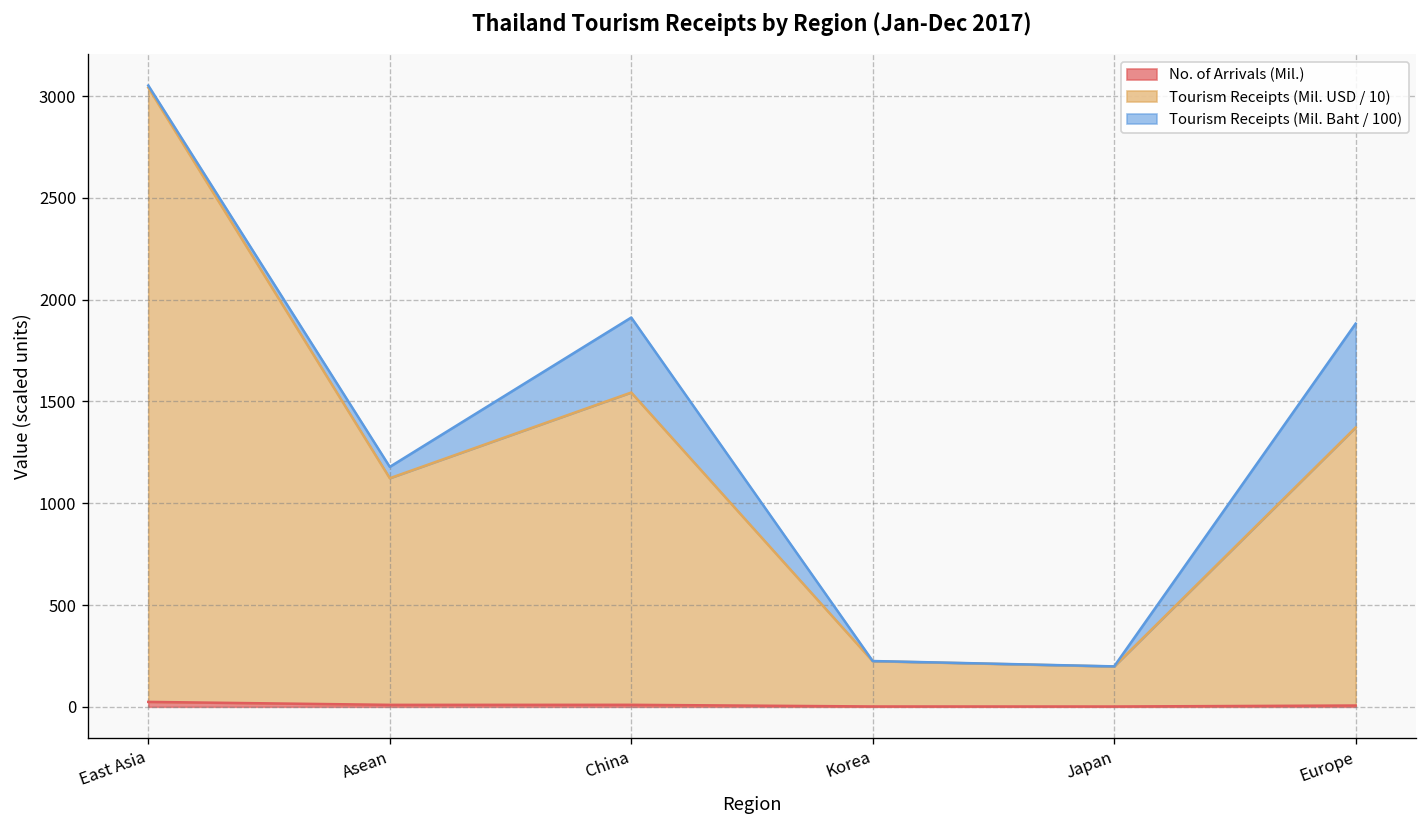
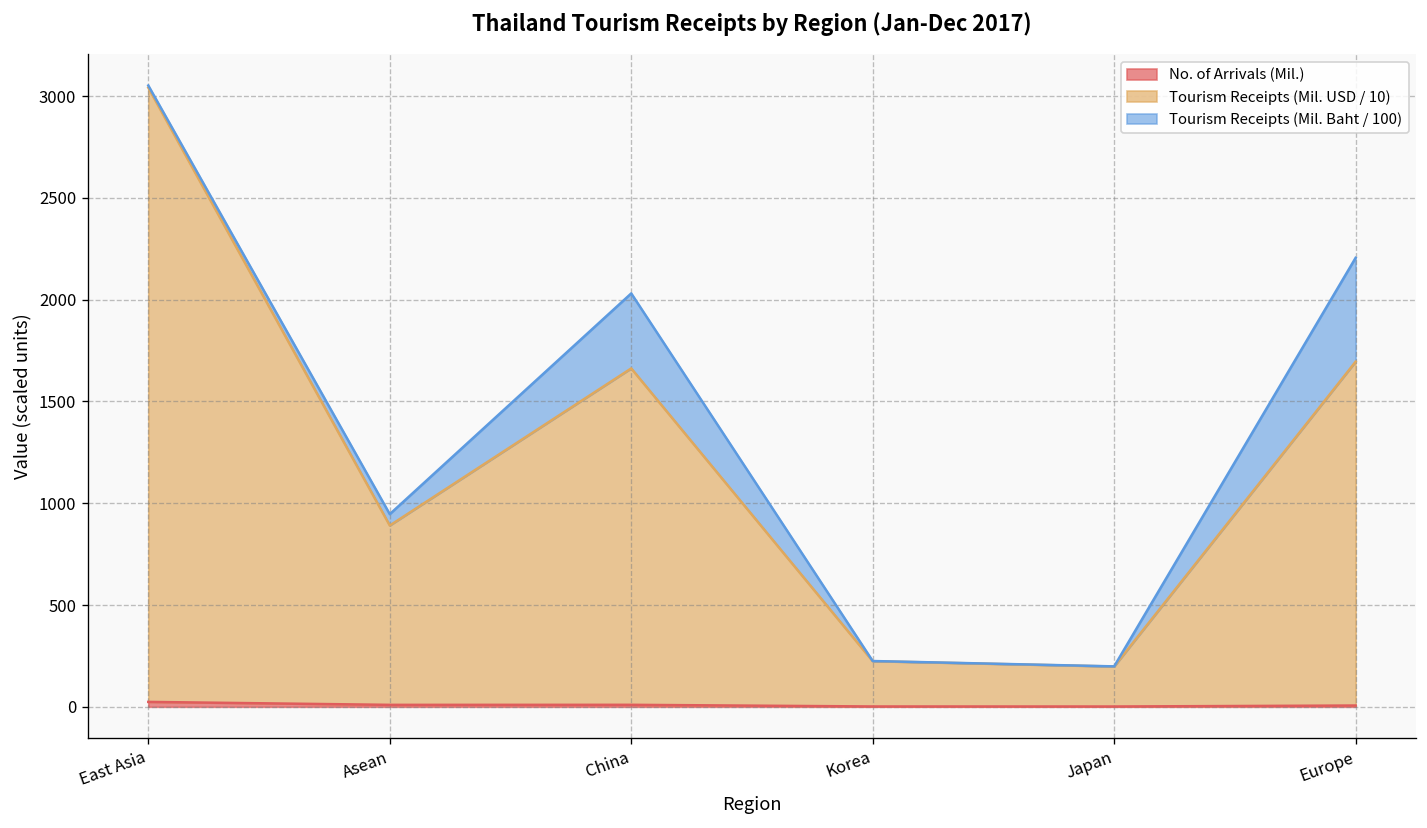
Tourism Receipts (Mil. USD / 10), Asean: 1110 -> 880
Tourism Receipts (Mil. USD / 10), China: 1530 -> 1650
Tourism Receipts (Mil. USD / 10), Europe: 1370 -> 1690
